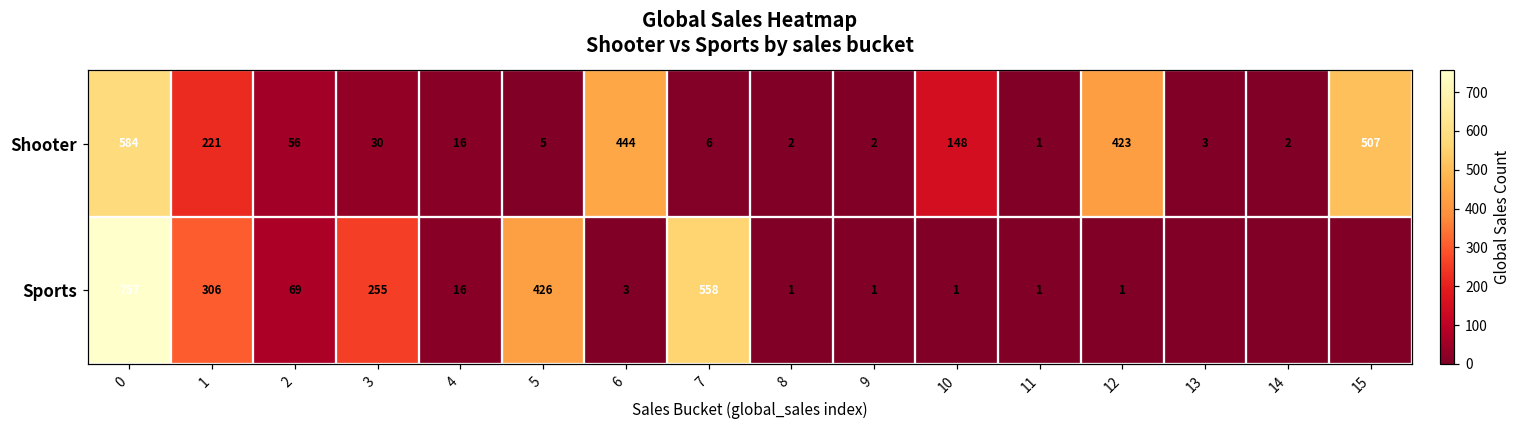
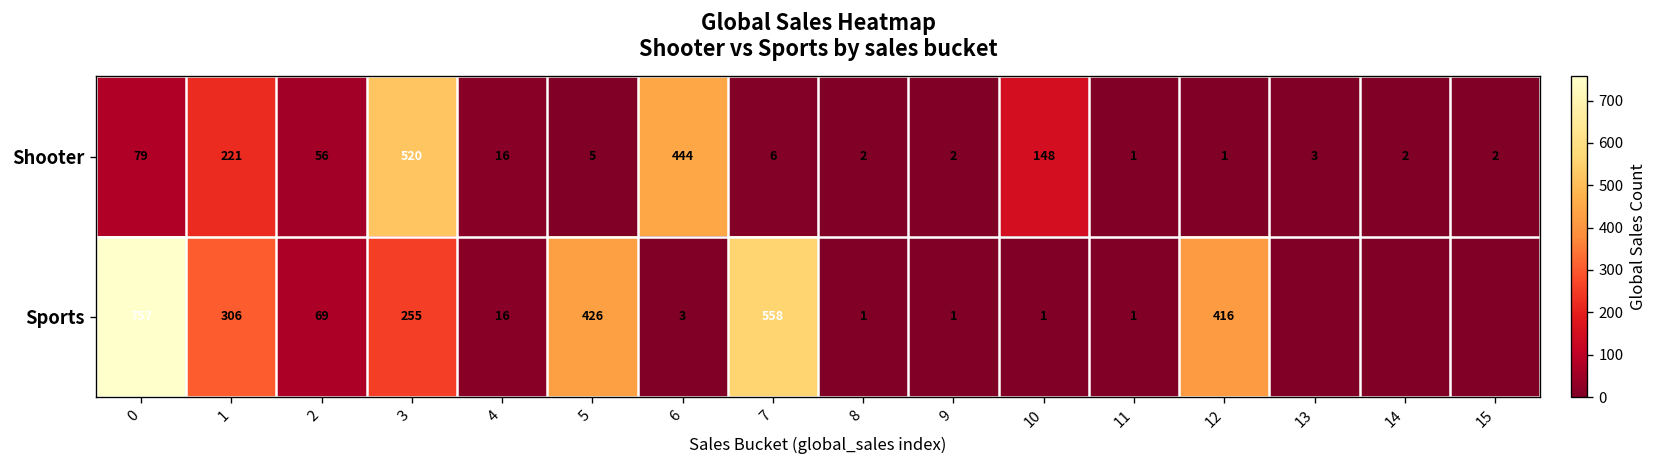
Shooter, 0: 584 -> 79
Shooter, 3: 30 -> 520
Shooter, 12: 423 -> 1
Shooter, 15: 507 -> 2
Sports, 12: 1 -> 416
